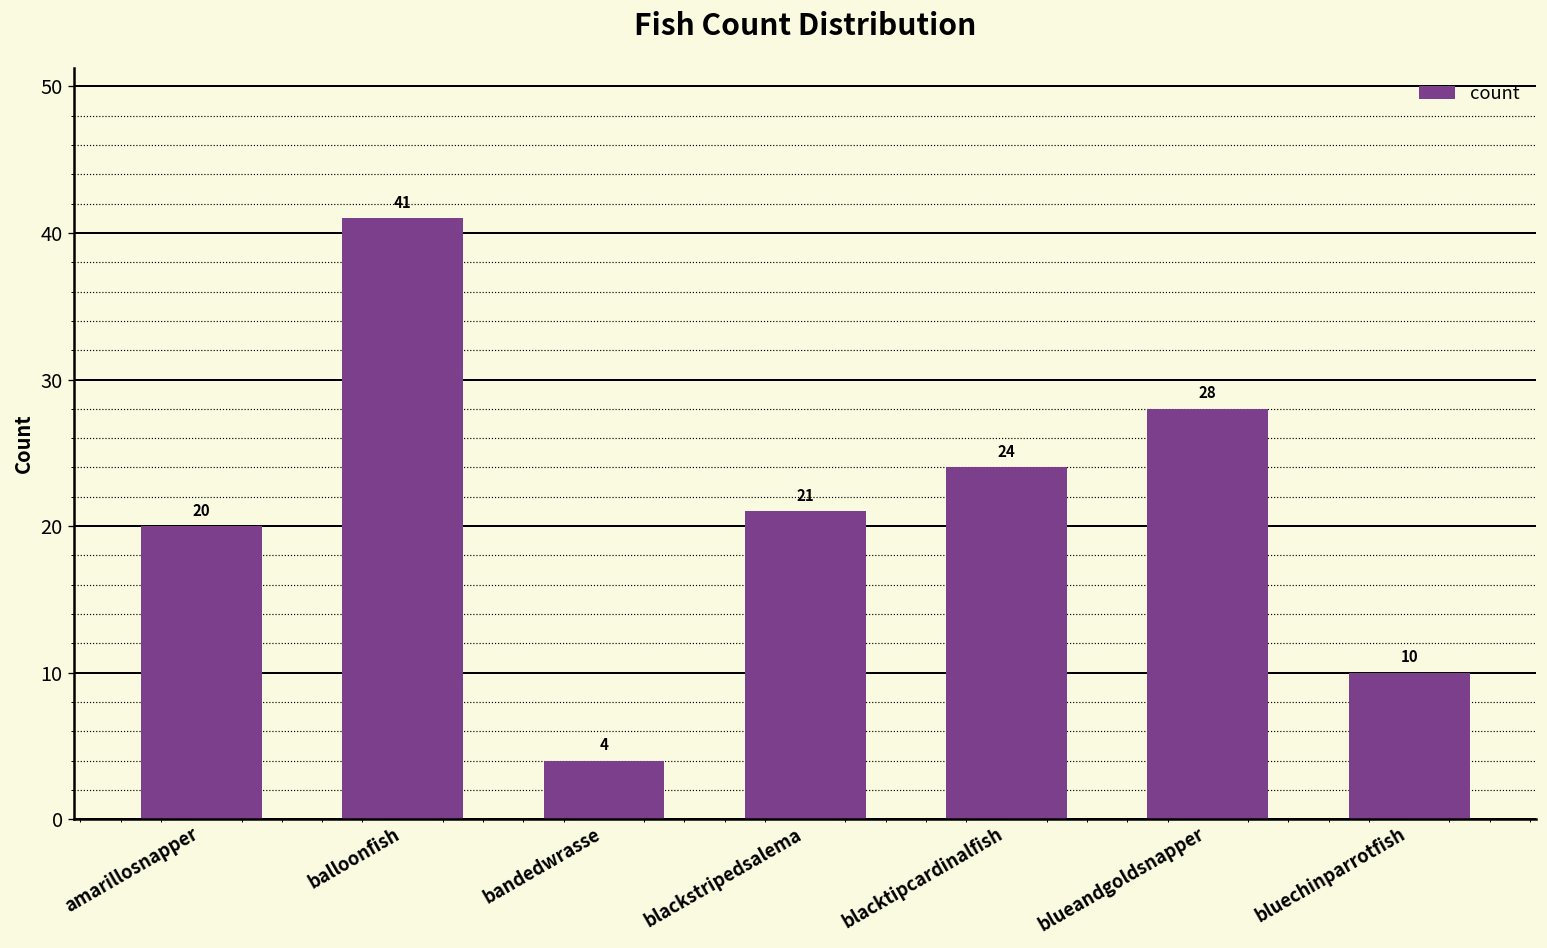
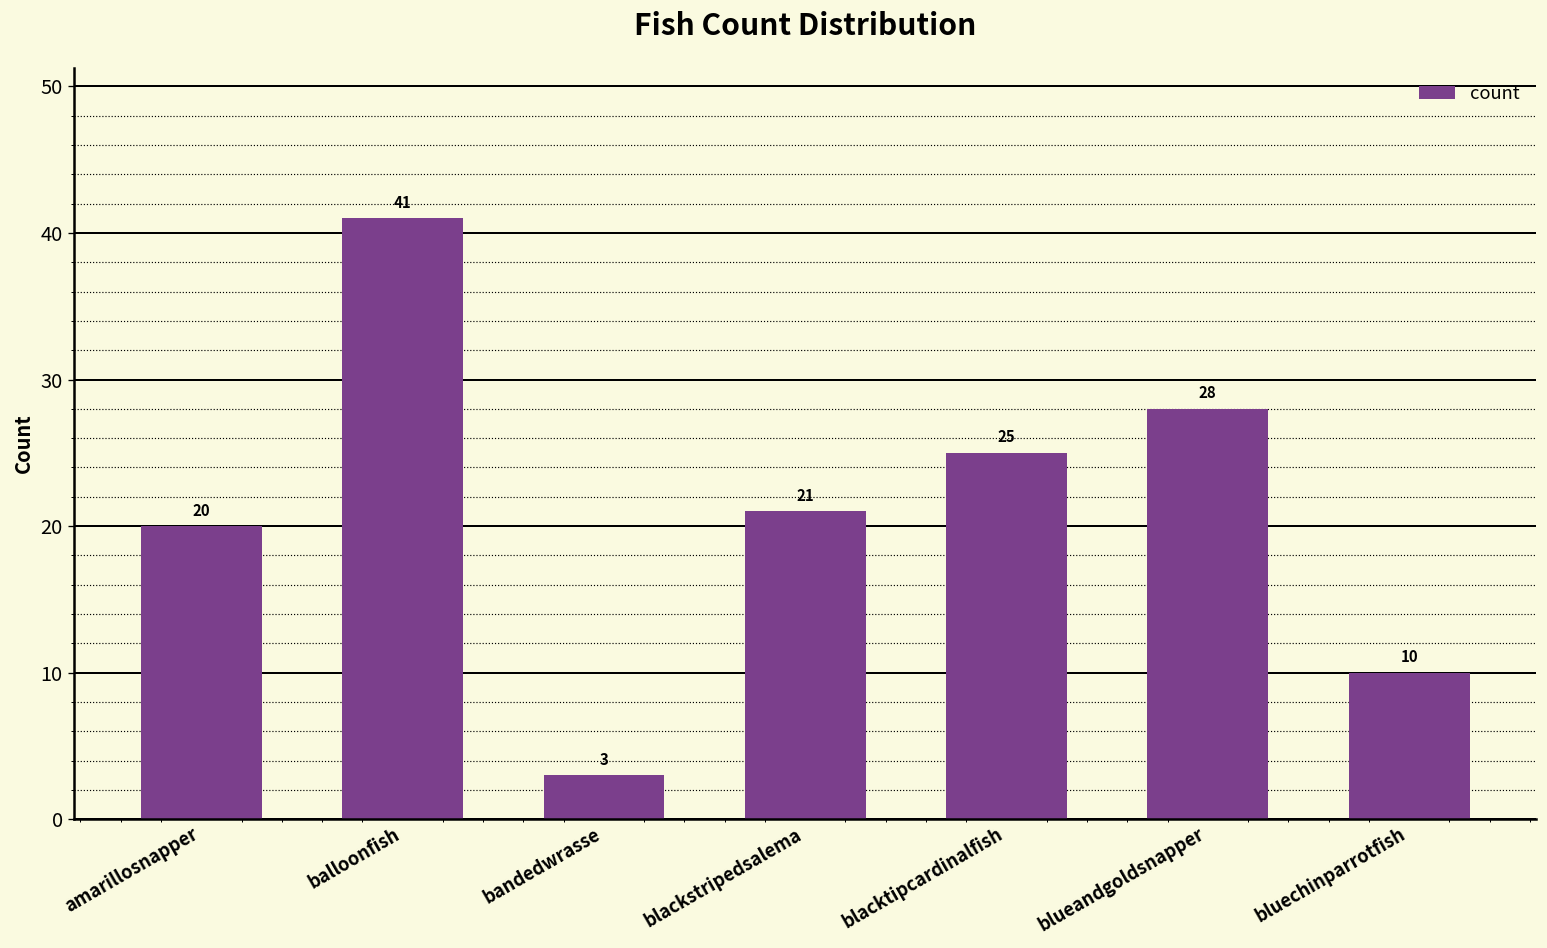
bandedwrasse: 4 -> 3
blacktipcardinalfish: 24 -> 25
